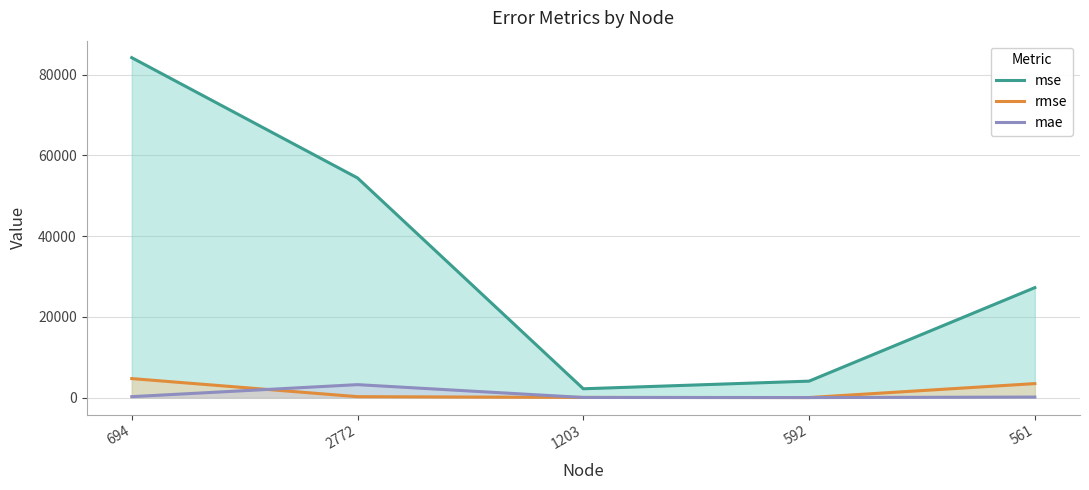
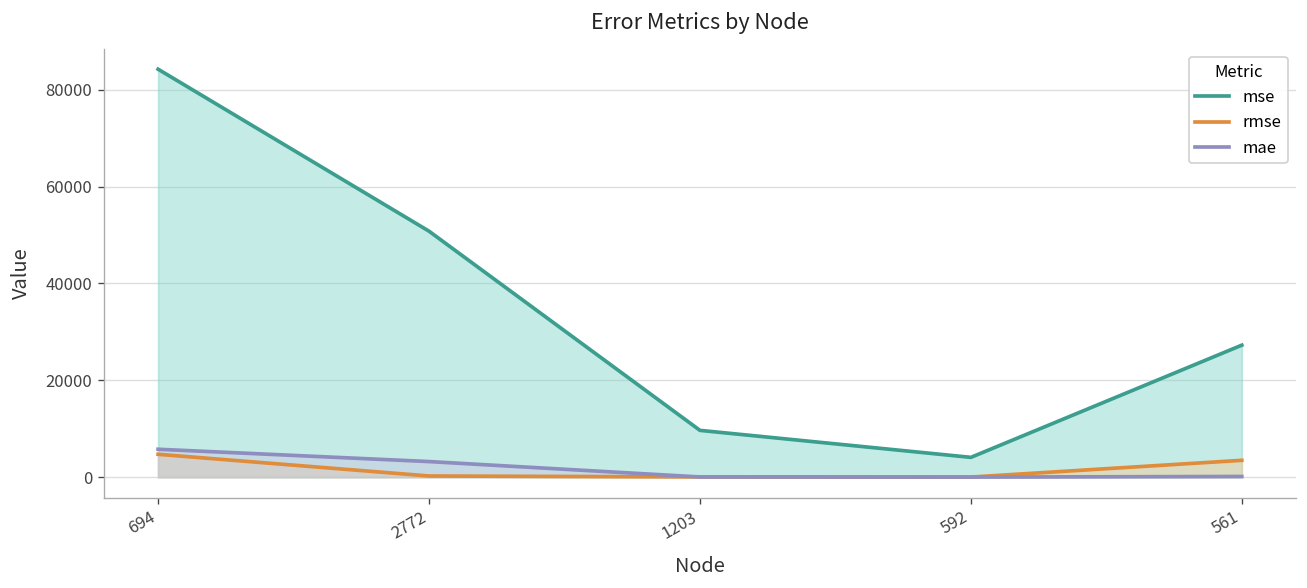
mae, 694: 0 -> 6000
mse, 2772: 54000 -> 51000
mse, 1203: 2000 -> 10000
